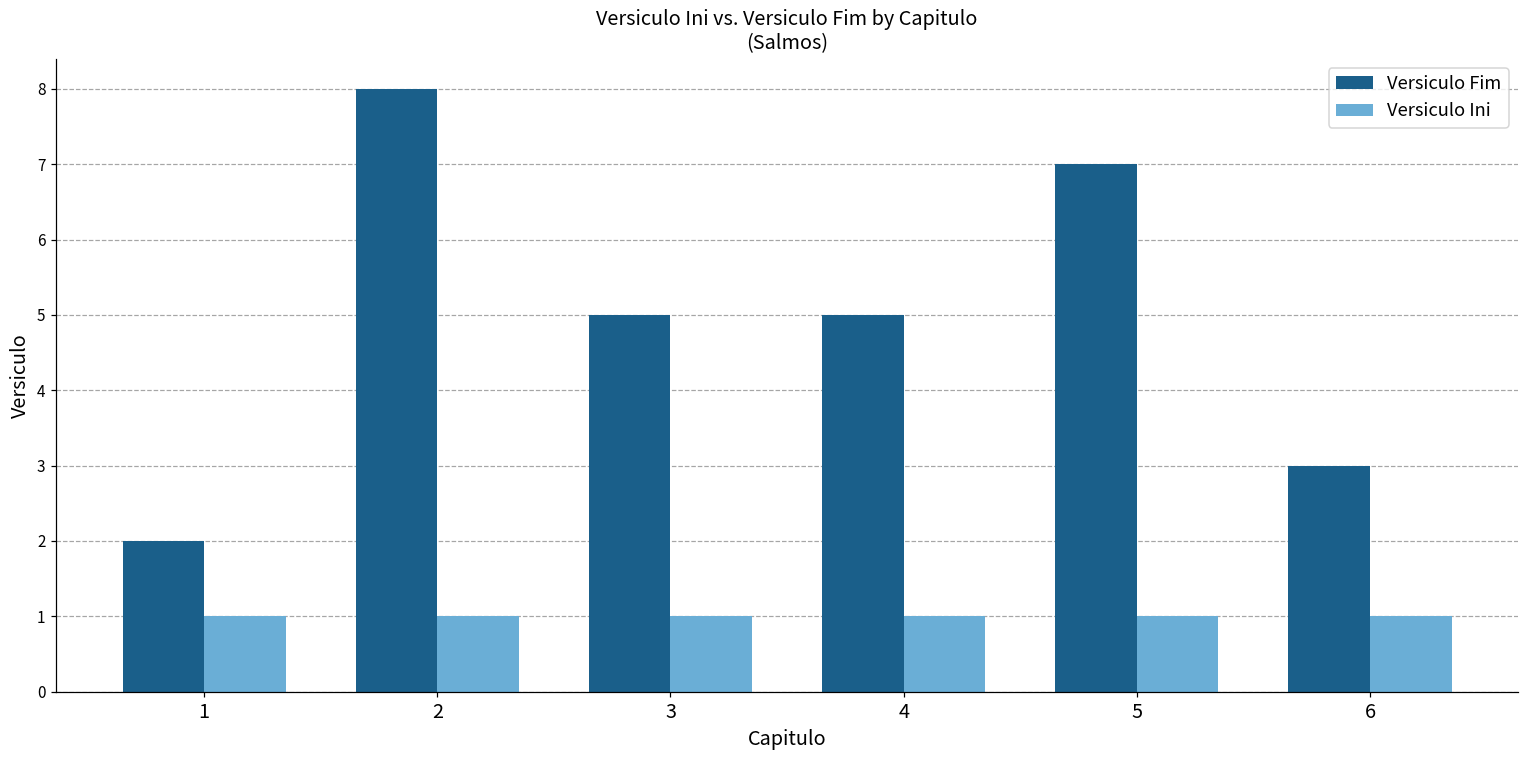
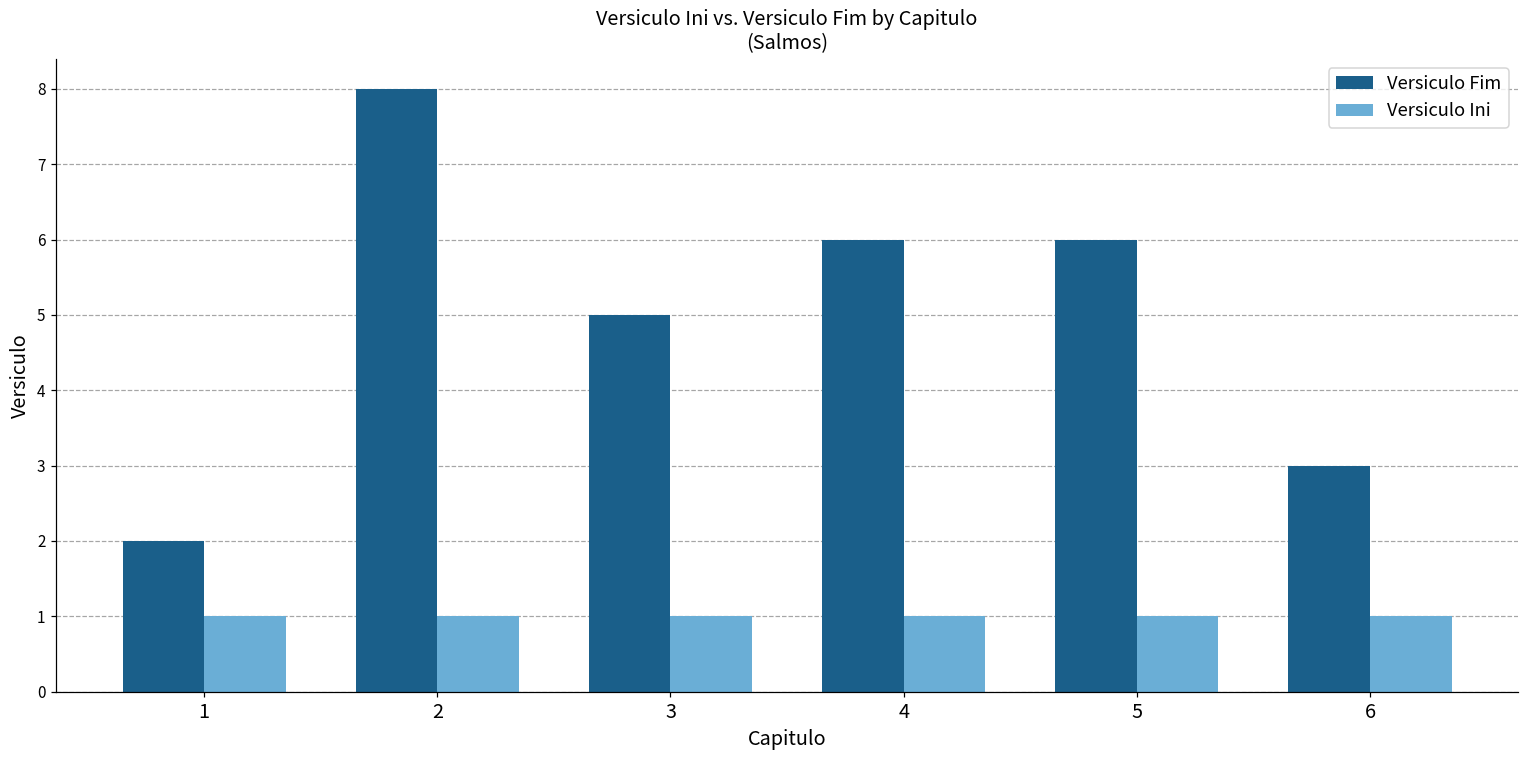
Versiculo Fim, 4: 5 -> 6
Versiculo Fim, 5: 7 -> 6
